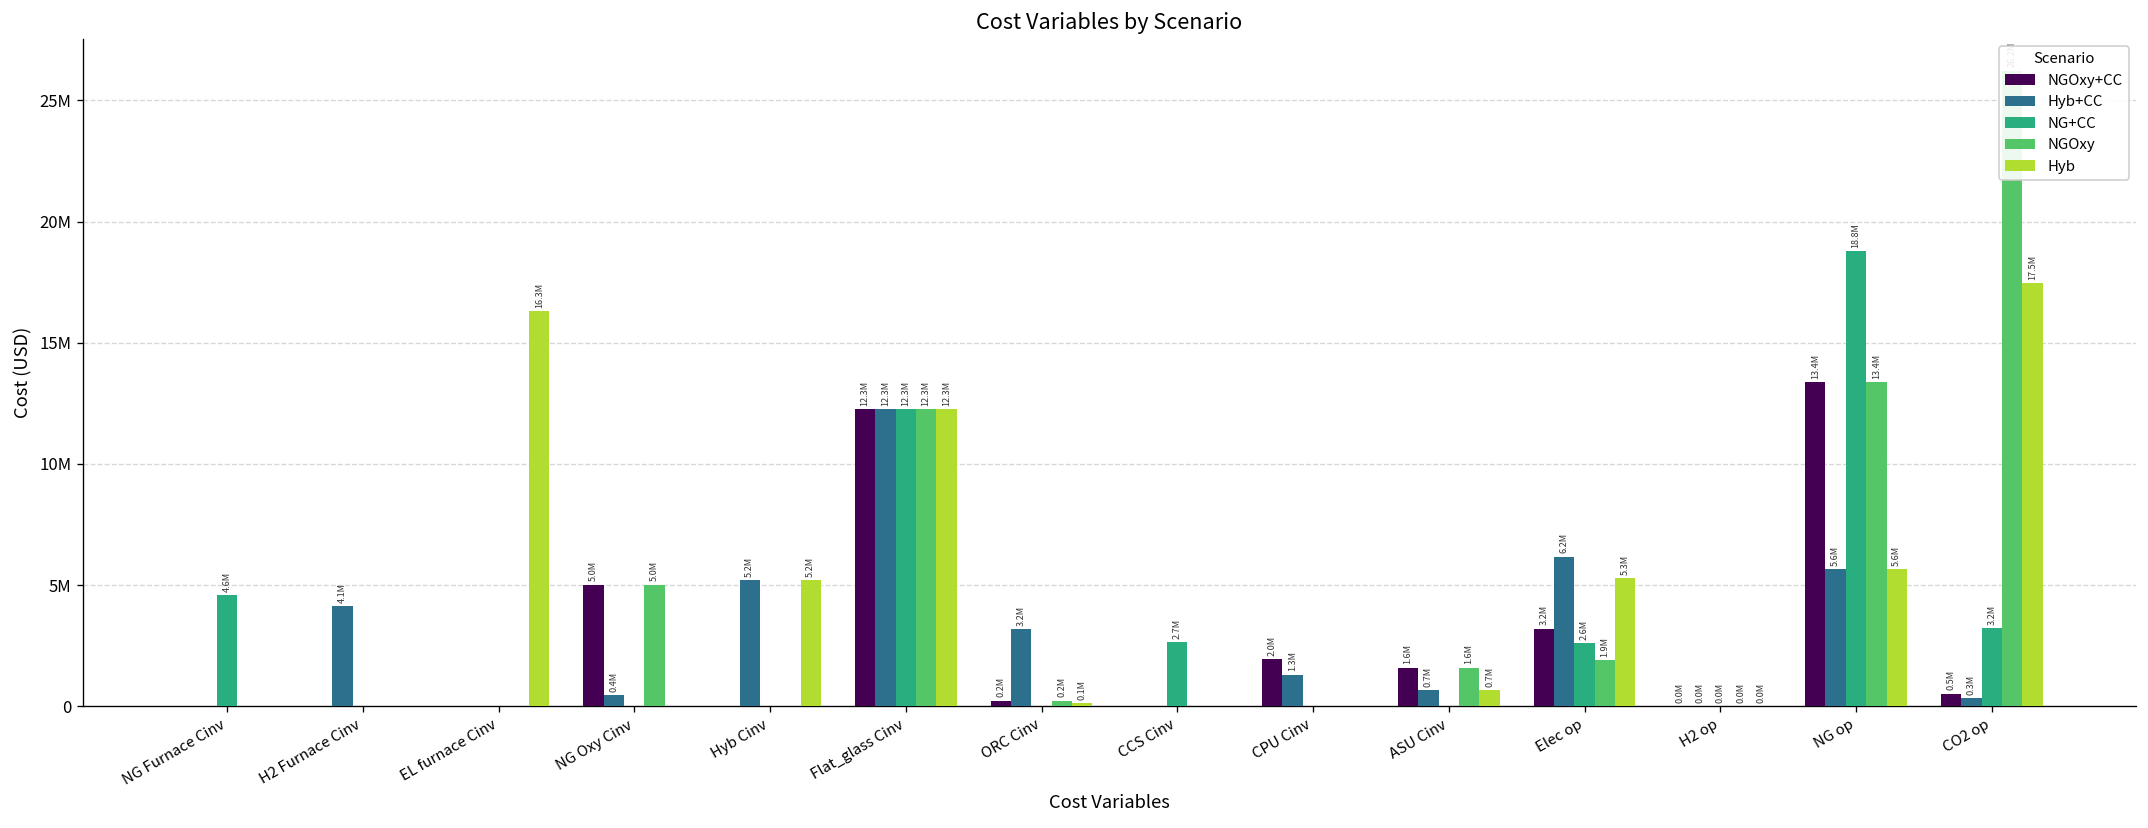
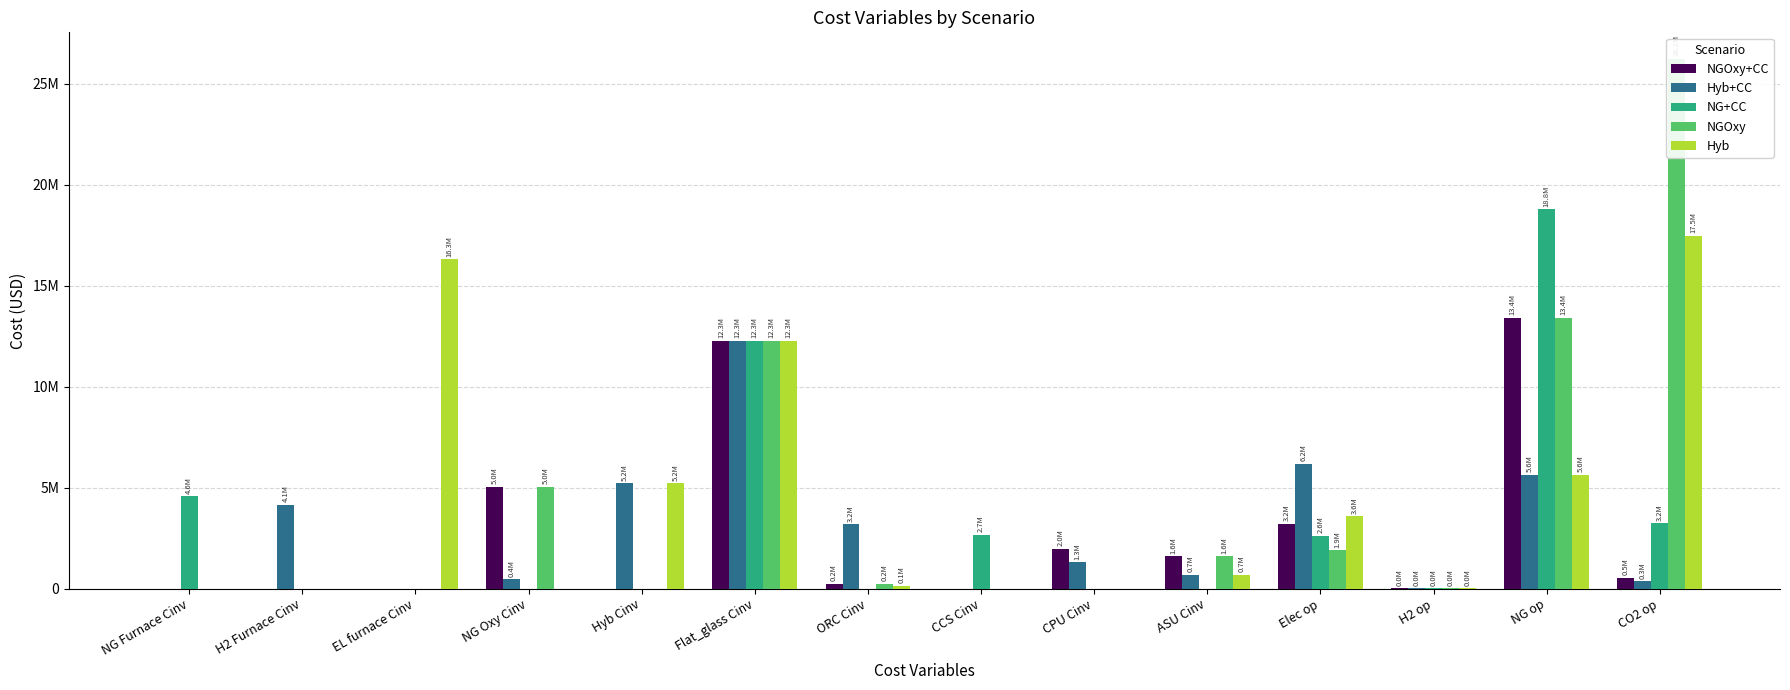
Hyb, Elec op: 5.3M -> 3.6M
